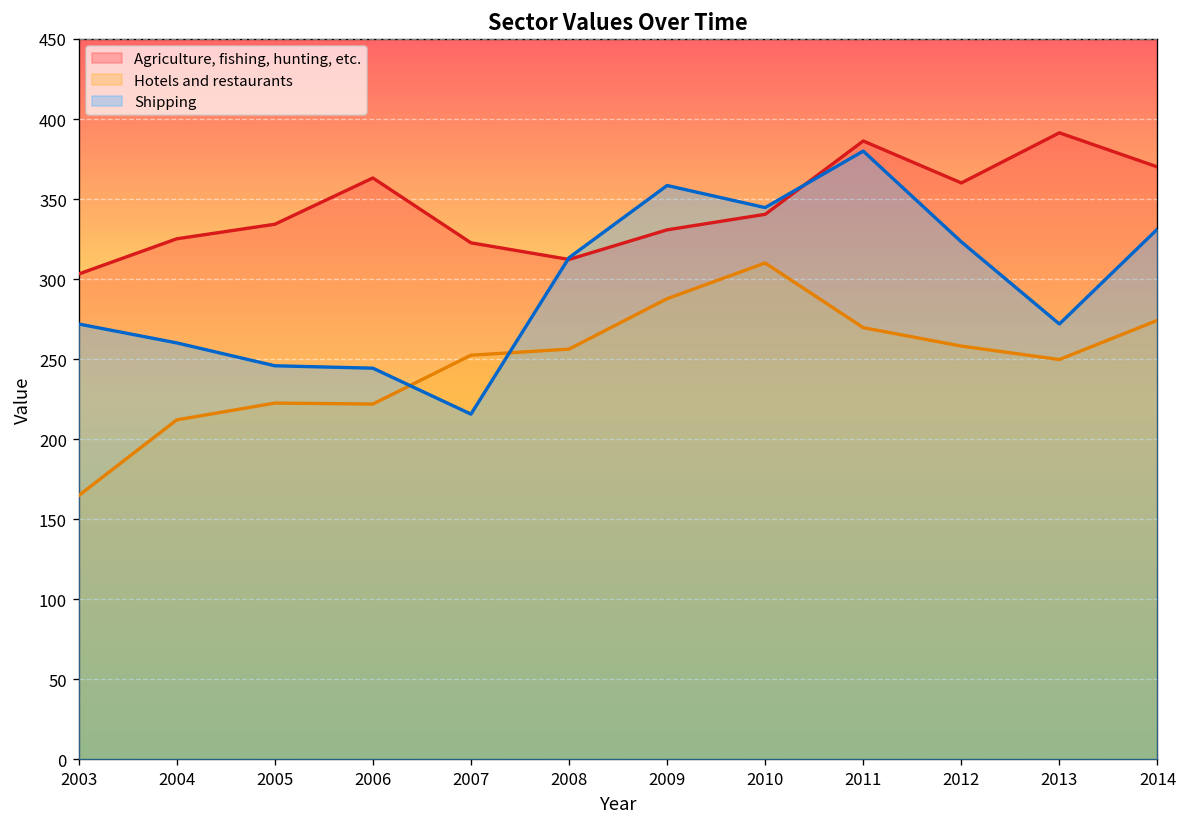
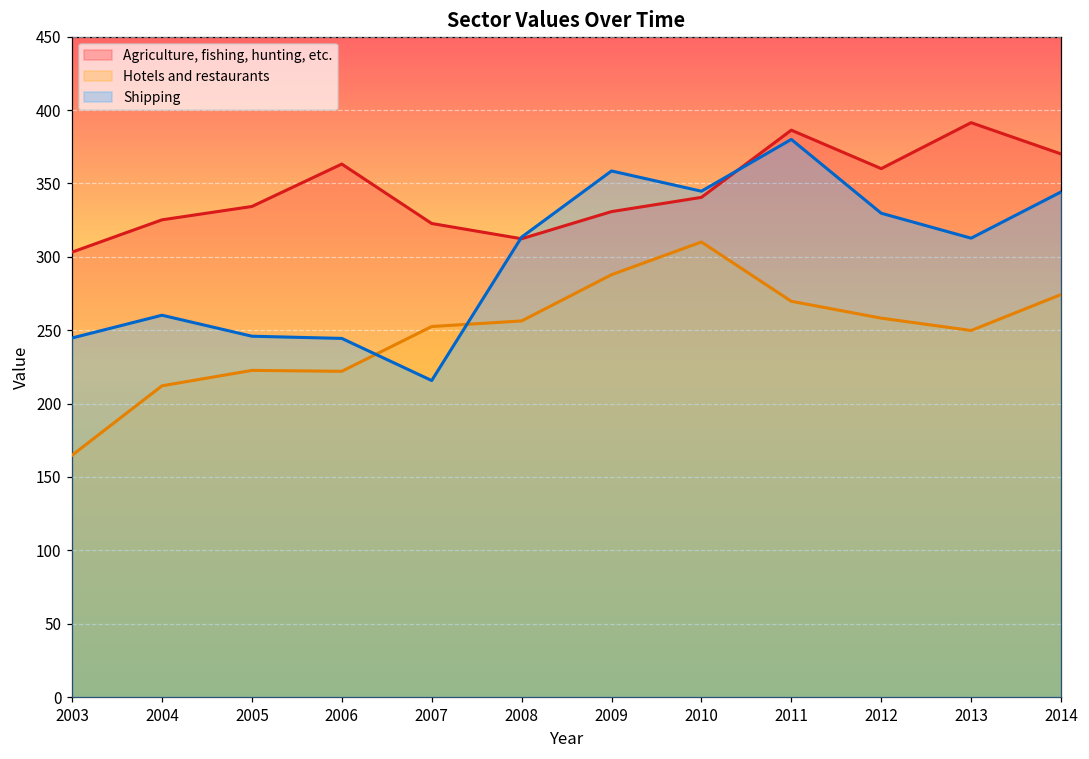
Shipping, 2003: 272 -> 245
Shipping, 2012: 323 -> 330
Shipping, 2013: 272 -> 313
Shipping, 2014: 331 -> 344
